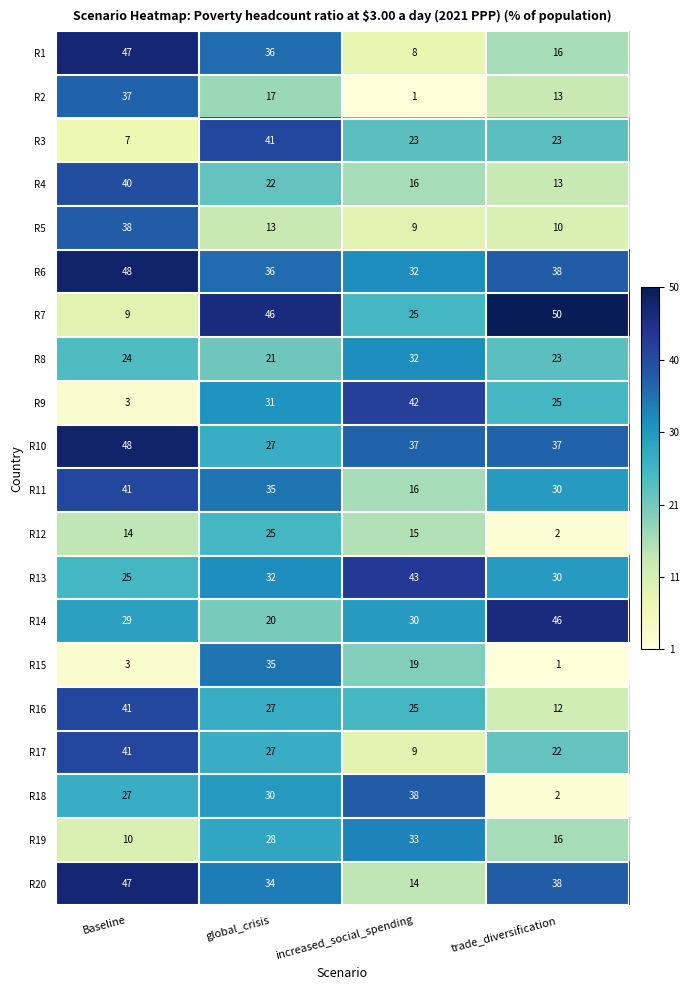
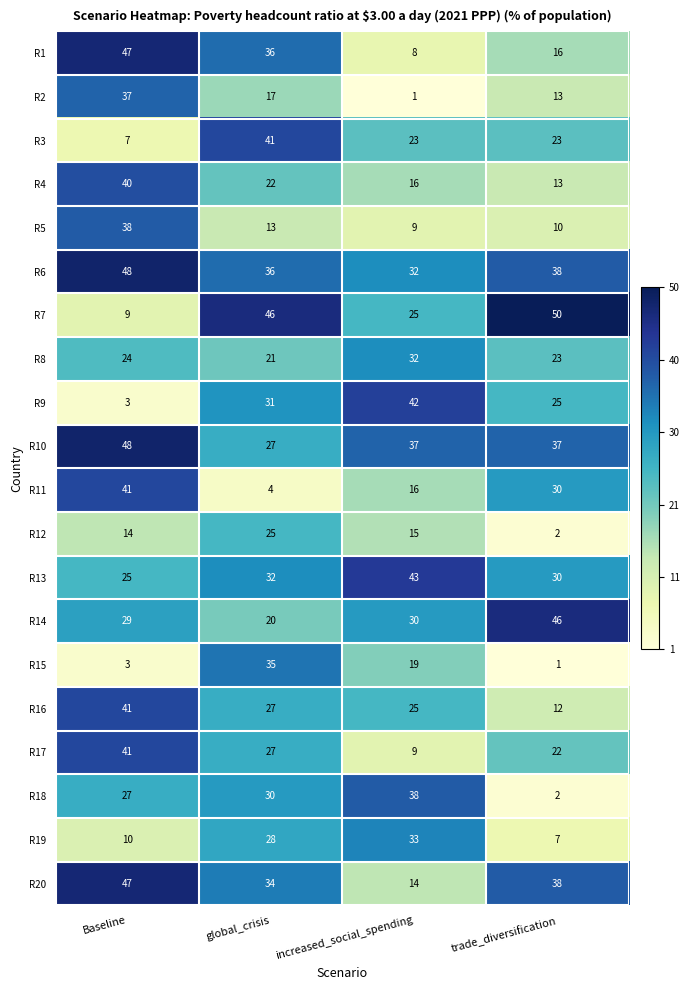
R11, global_crisis: 35 -> 4
R19, trade_diversification: 16 -> 7
